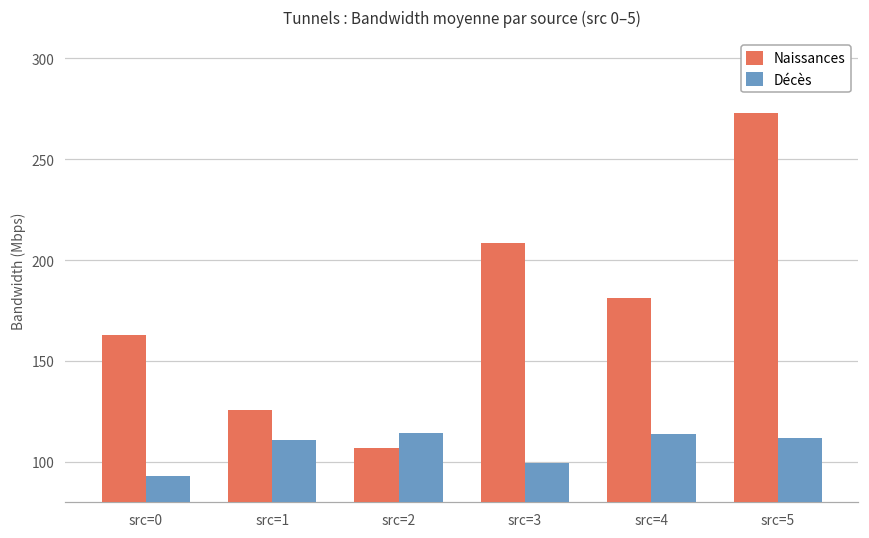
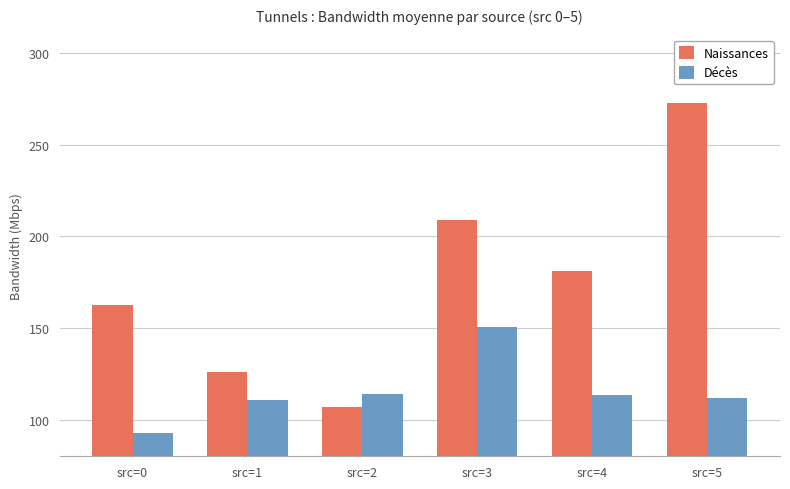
Décès, src=3: 99 -> 151
